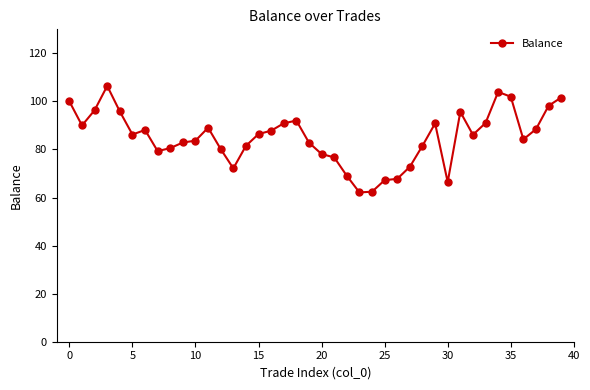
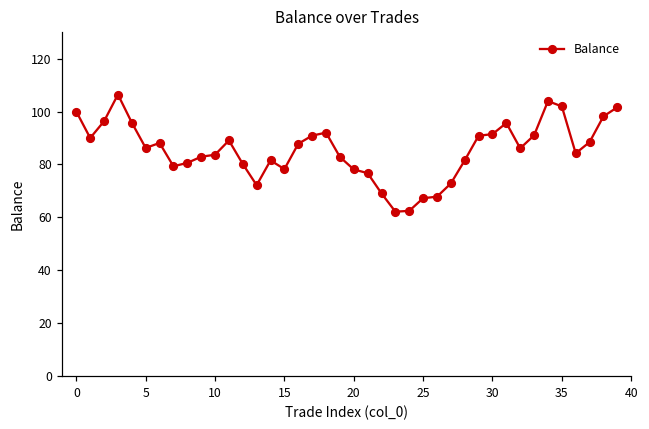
15: 86 -> 78
30: 66 -> 91
